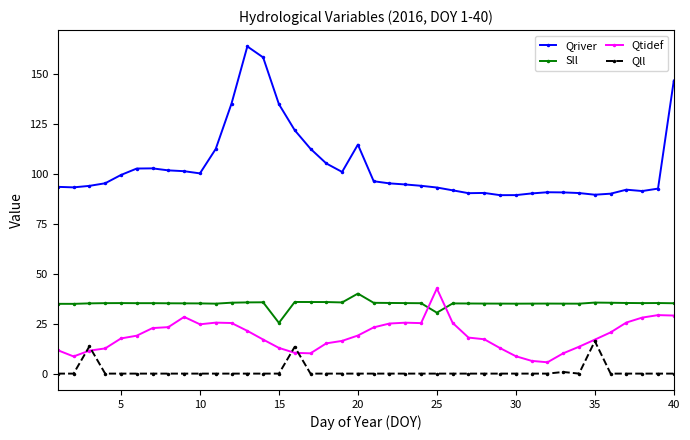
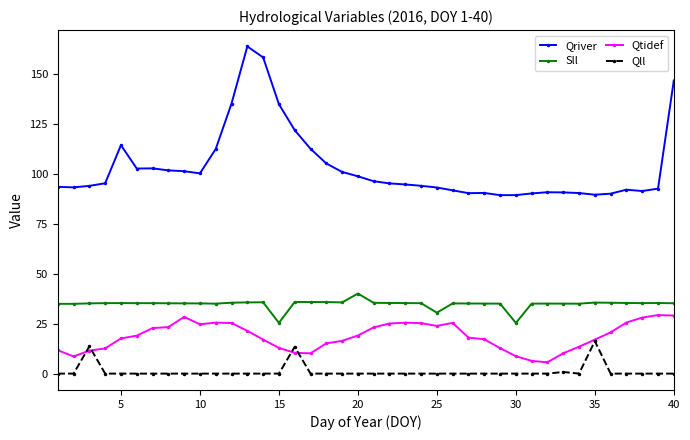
Qriver, 5: 99 -> 114
Qriver, 20: 115 -> 99
Qtidef, 25: 43 -> 24
Sll, 30: 35 -> 25
